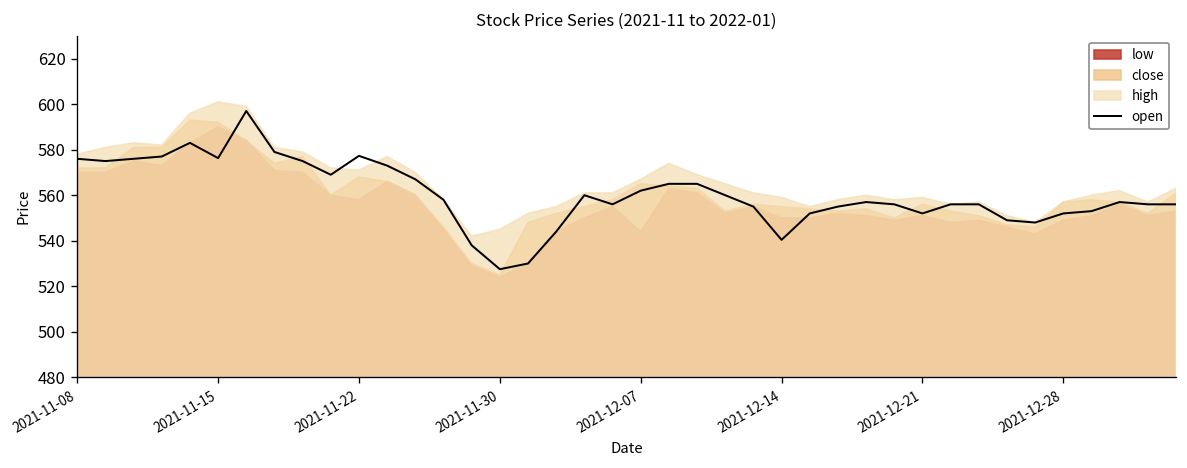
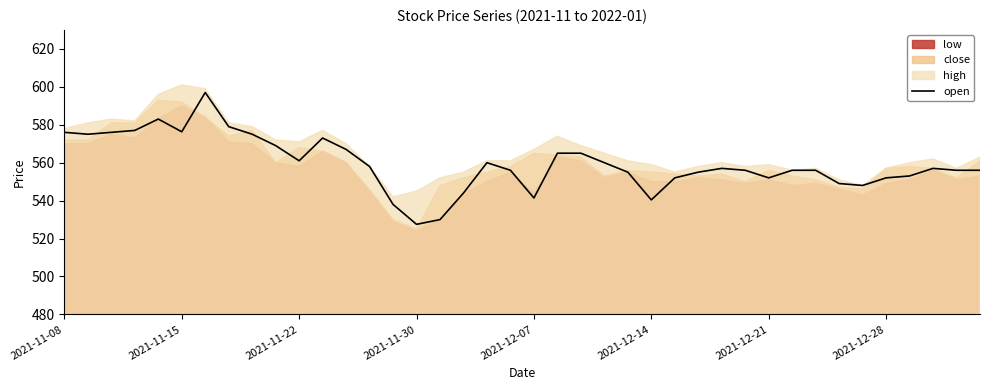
open, 2021-11-22: 577 -> 561
open, 2021-12-07: 562 -> 541
